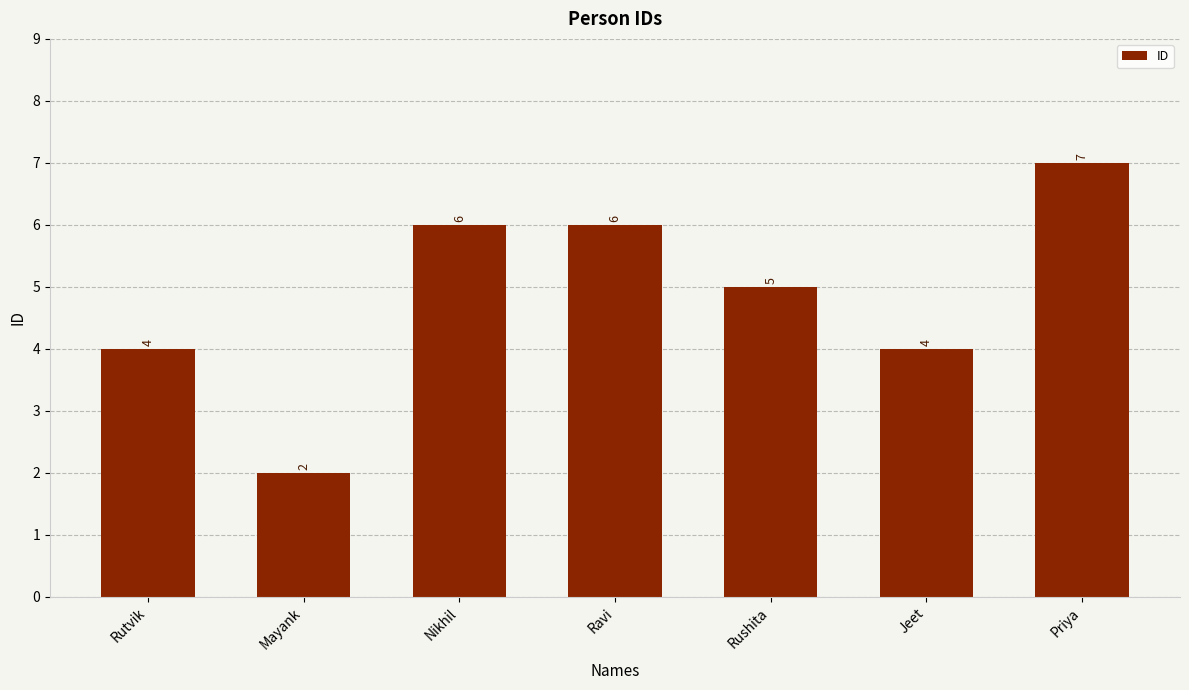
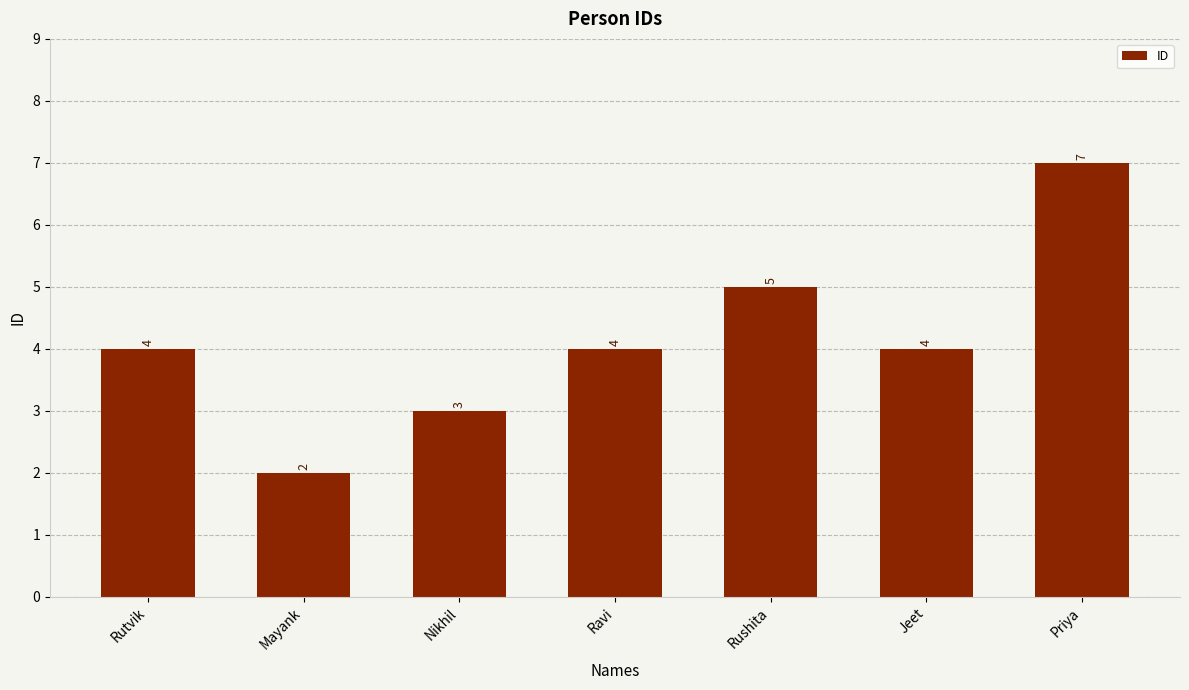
Nikhil: 6 -> 3
Ravi: 6 -> 4
